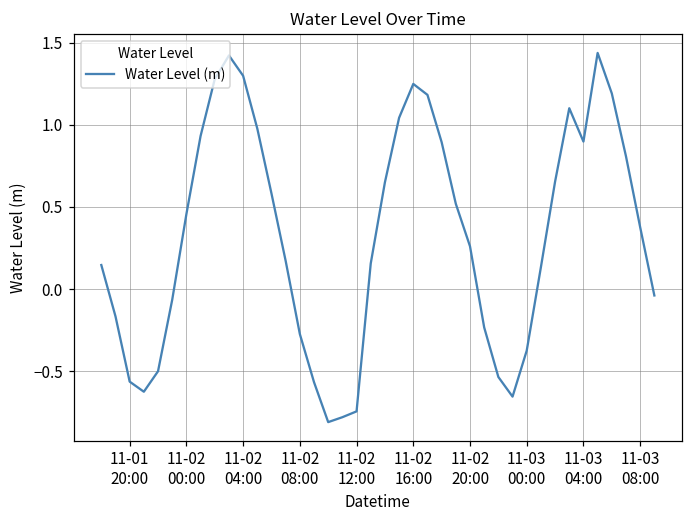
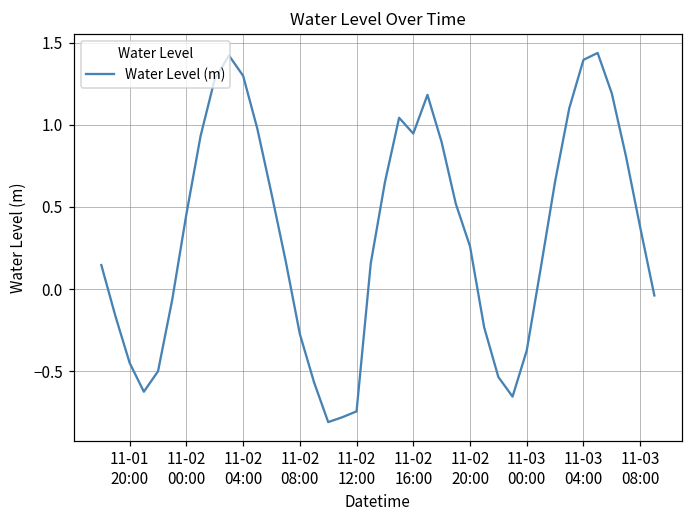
11-01 20:00: -0.56 -> -0.45
11-02 16:00: 1.25 -> 0.95
11-03 04:00: 0.90 -> 1.40
